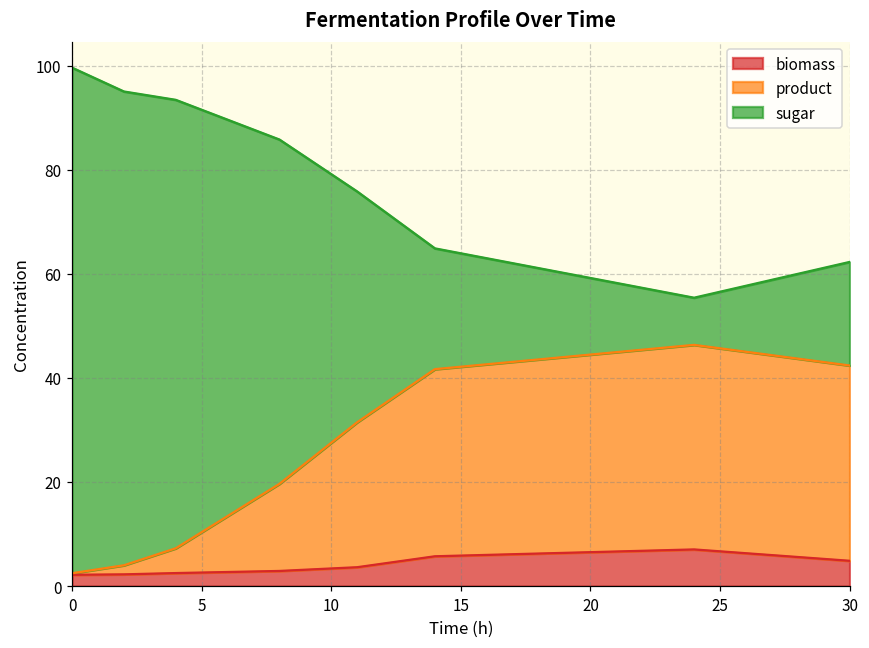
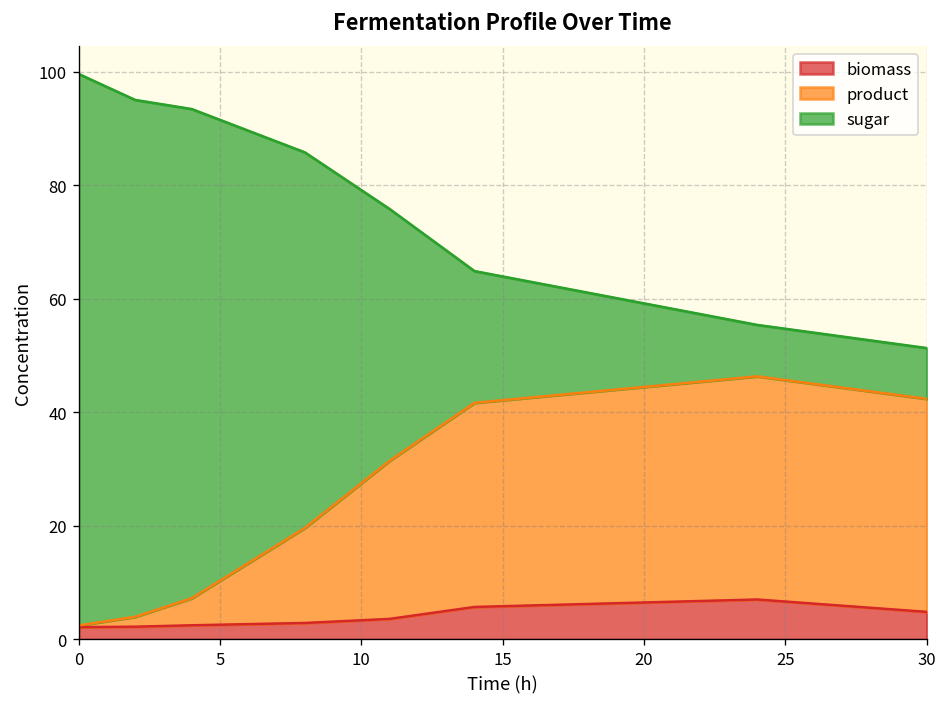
sugar, 30: 20 -> 9
